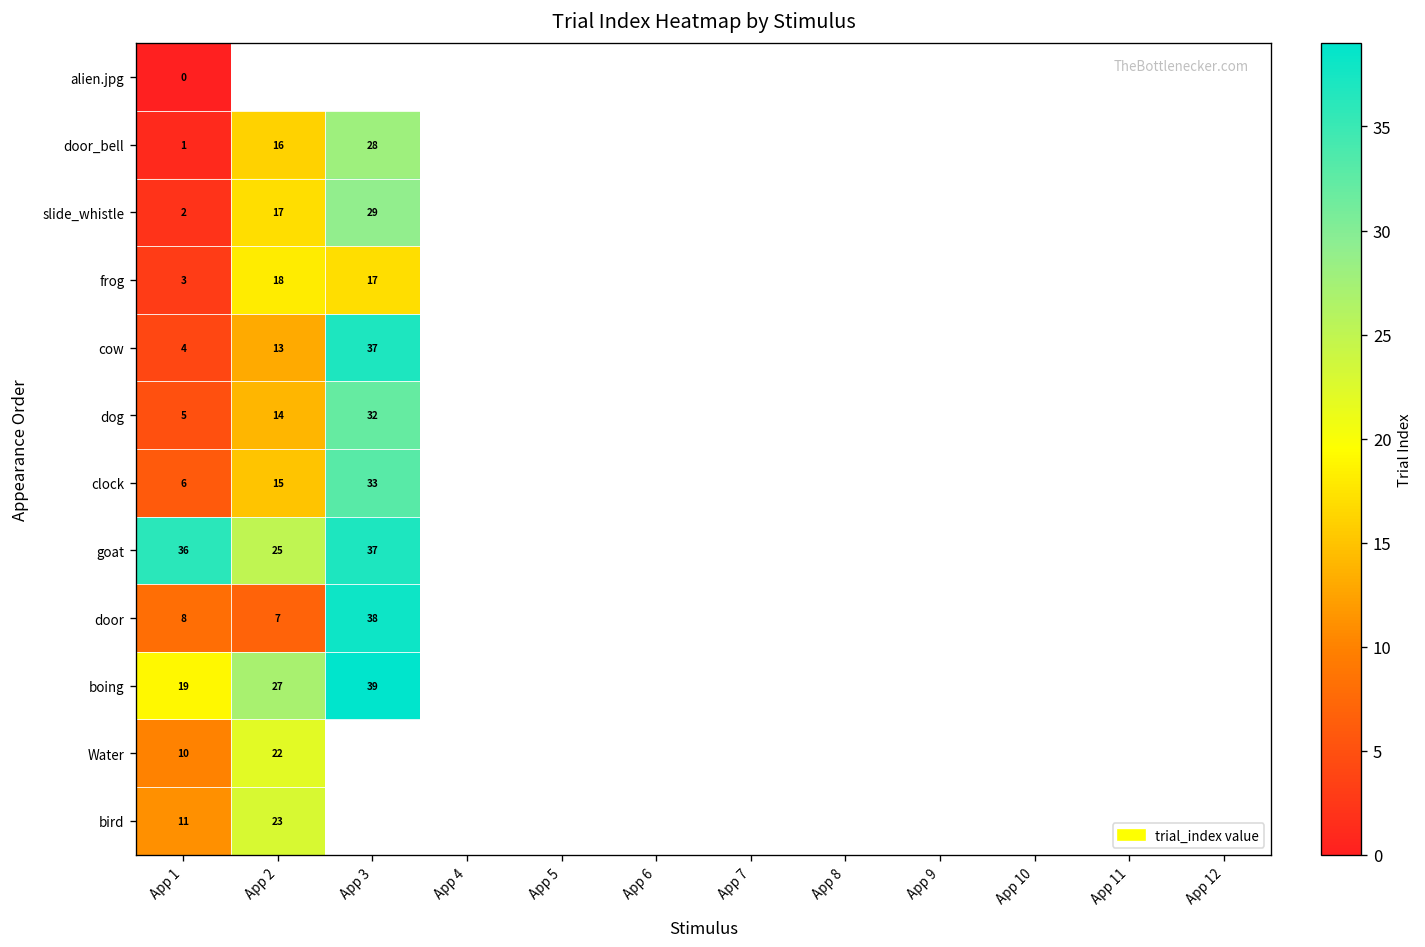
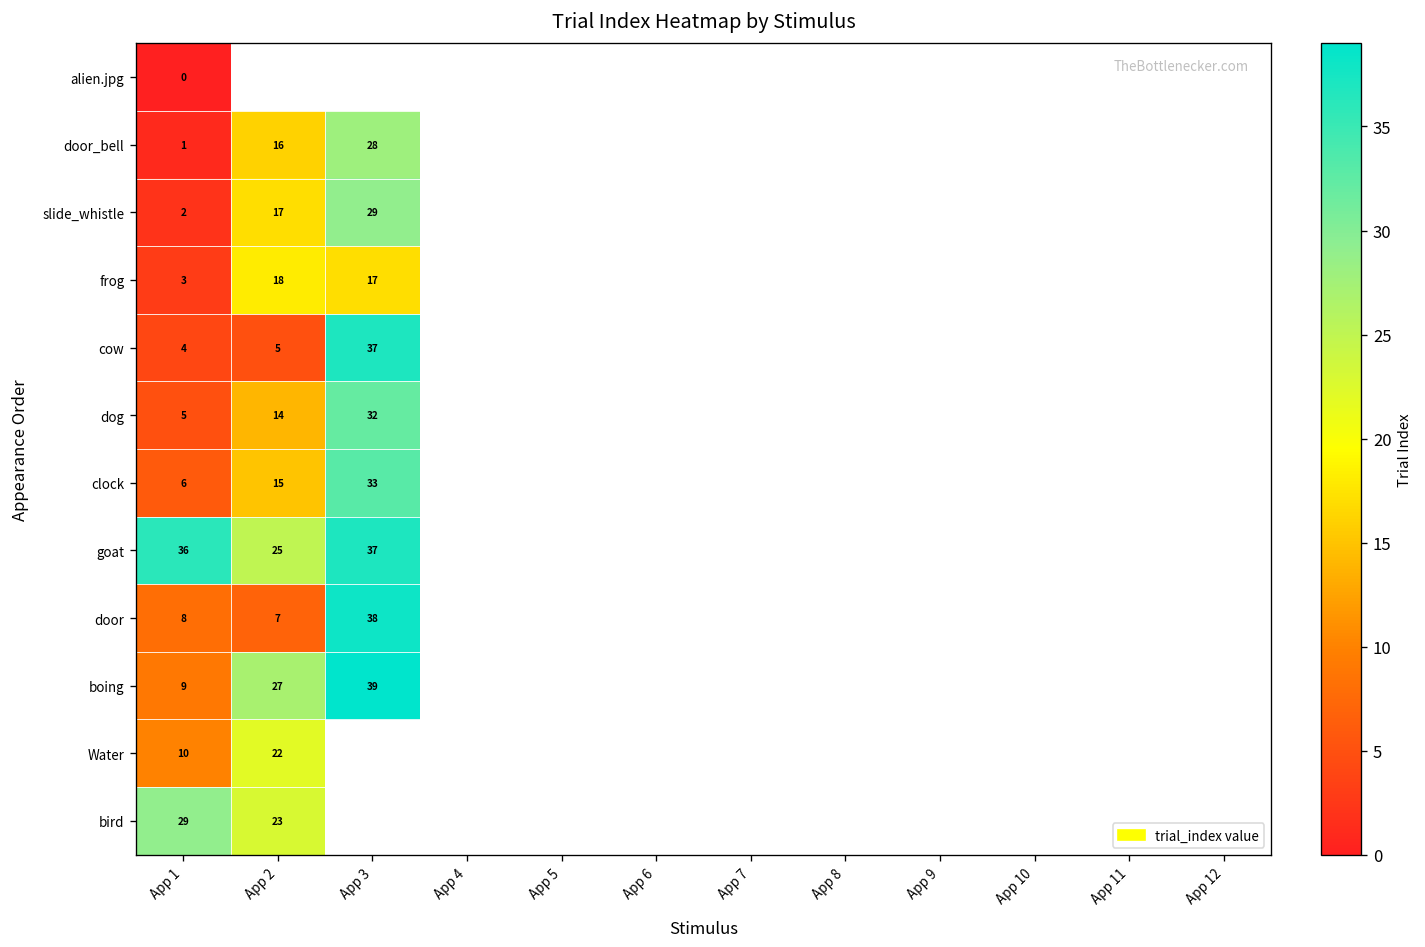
cow, App 2: 13 -> 5
boing, App 1: 19 -> 9
bird, App 1: 11 -> 29
